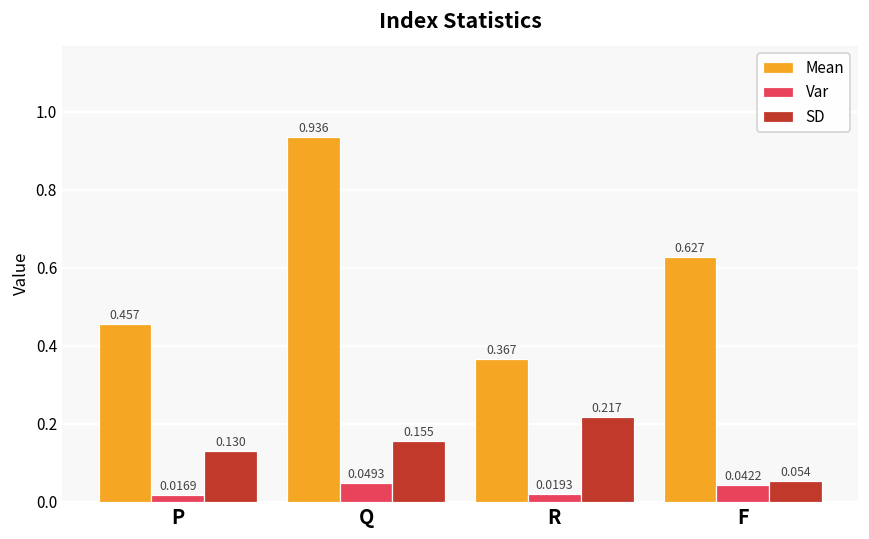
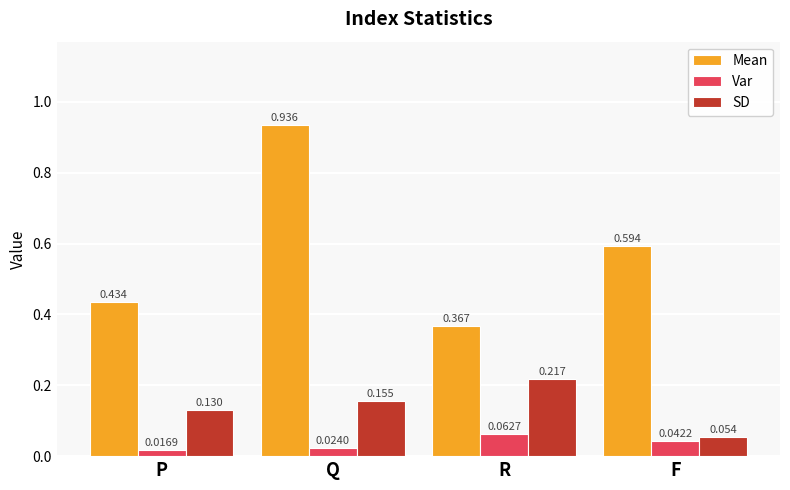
Mean, P: 0.457 -> 0.434
Var, Q: 0.0493 -> 0.0240
Var, R: 0.0193 -> 0.0627
Mean, F: 0.627 -> 0.594
